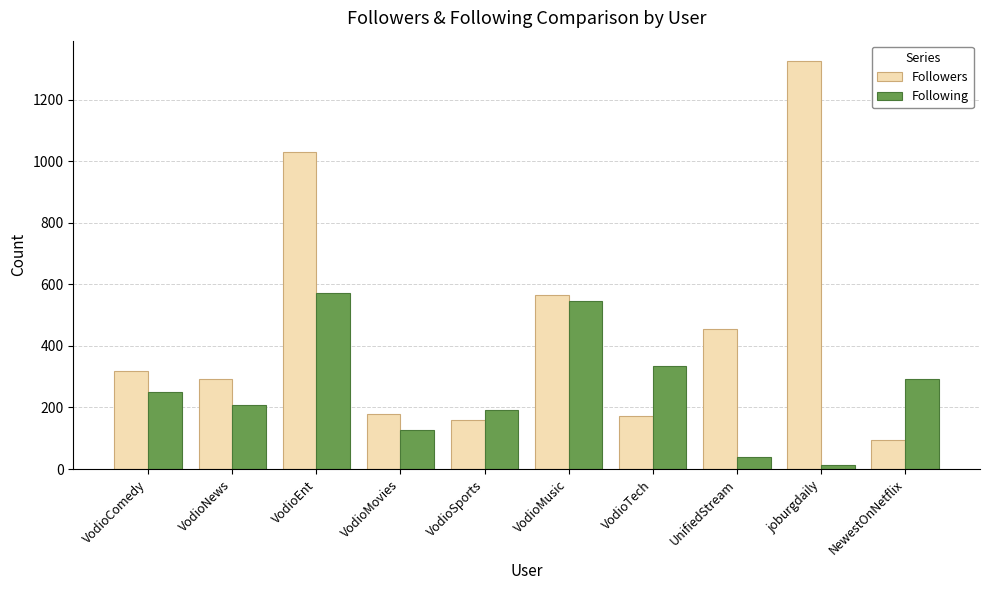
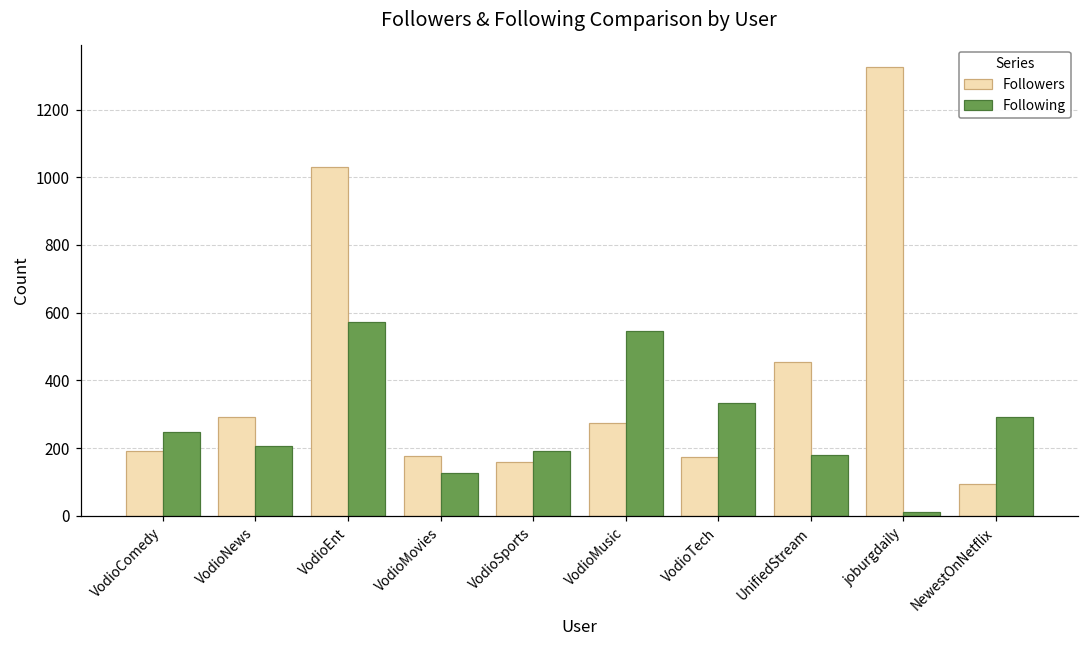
Followers, VodioComedy: 320 -> 190
Followers, VodioMusic: 560 -> 270
Following, UnifiedStream: 40 -> 180
